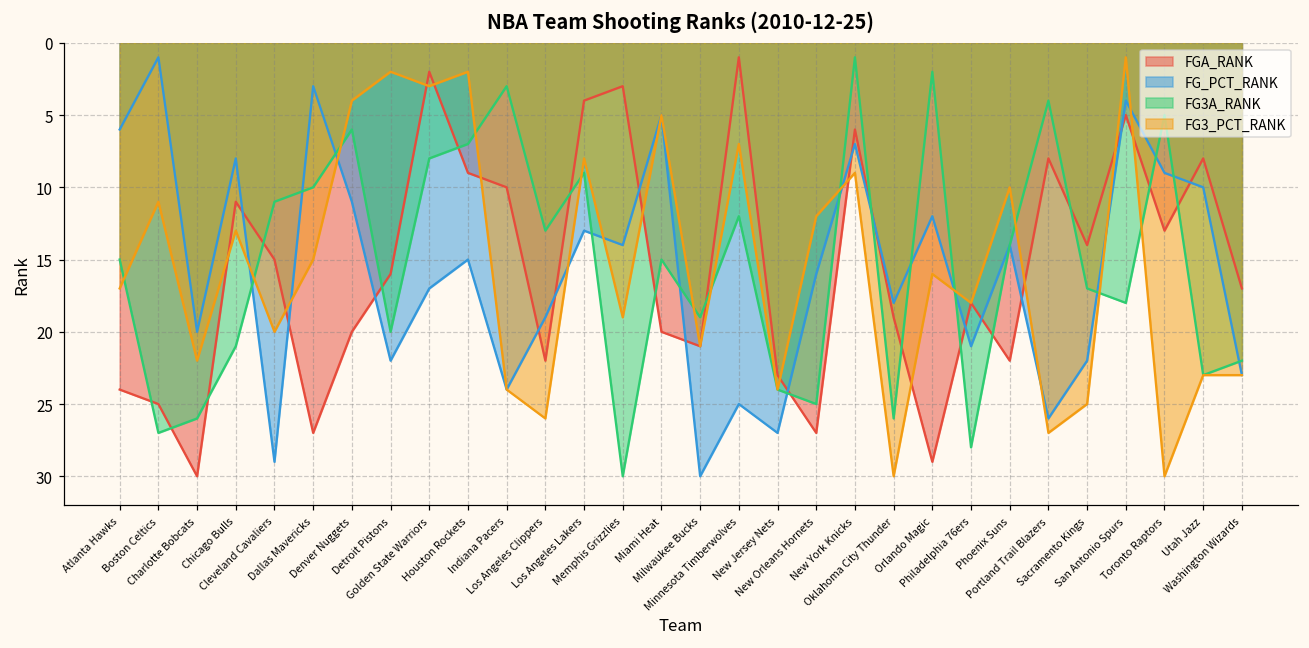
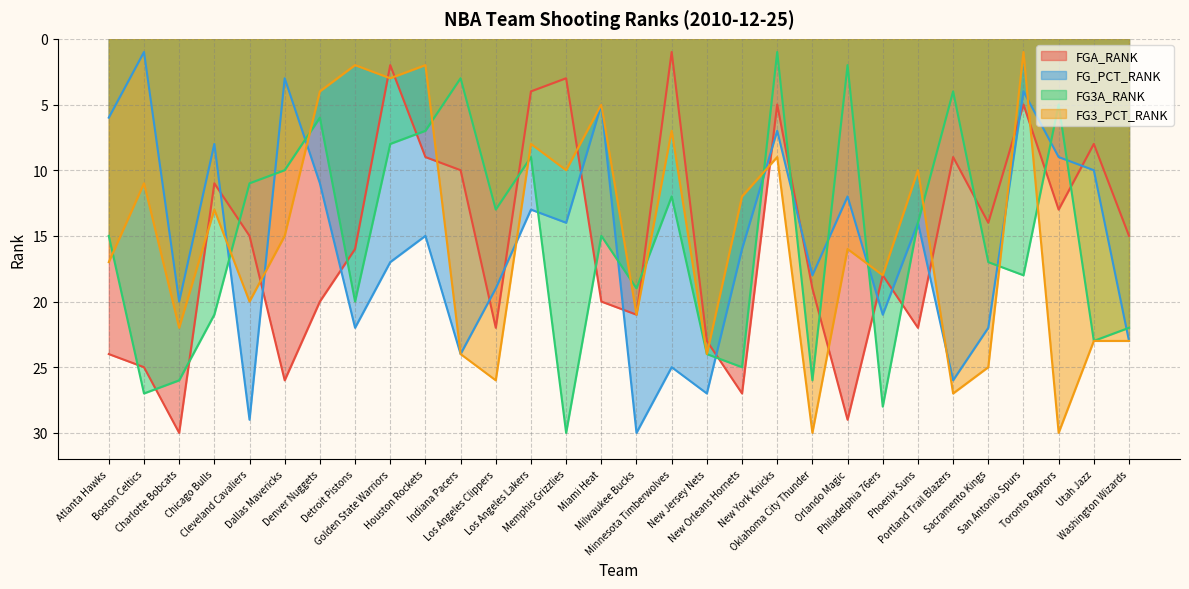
FGA_RANK, Dallas Mavericks: 27 -> 26
FG3_PCT_RANK, Memphis Grizzlies: 19 -> 10
FGA_RANK, New York Knicks: 6 -> 5
FGA_RANK, Portland Trail Blazers: 8 -> 9
FGA_RANK, Washington Wizards: 17 -> 15
